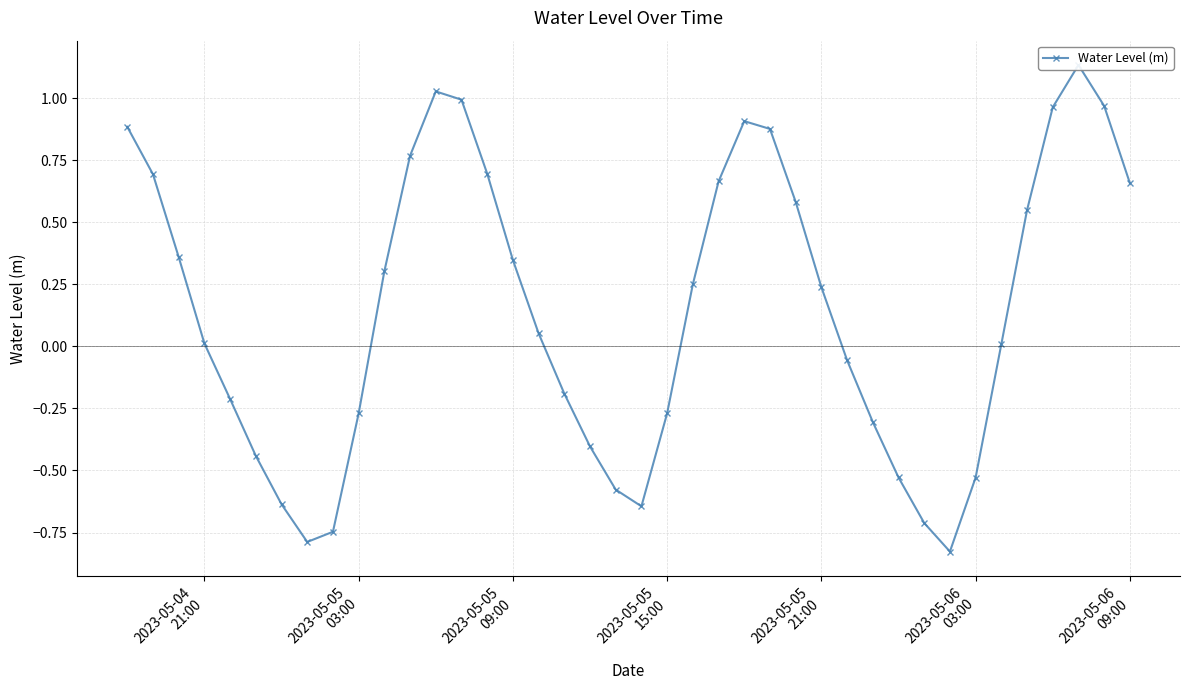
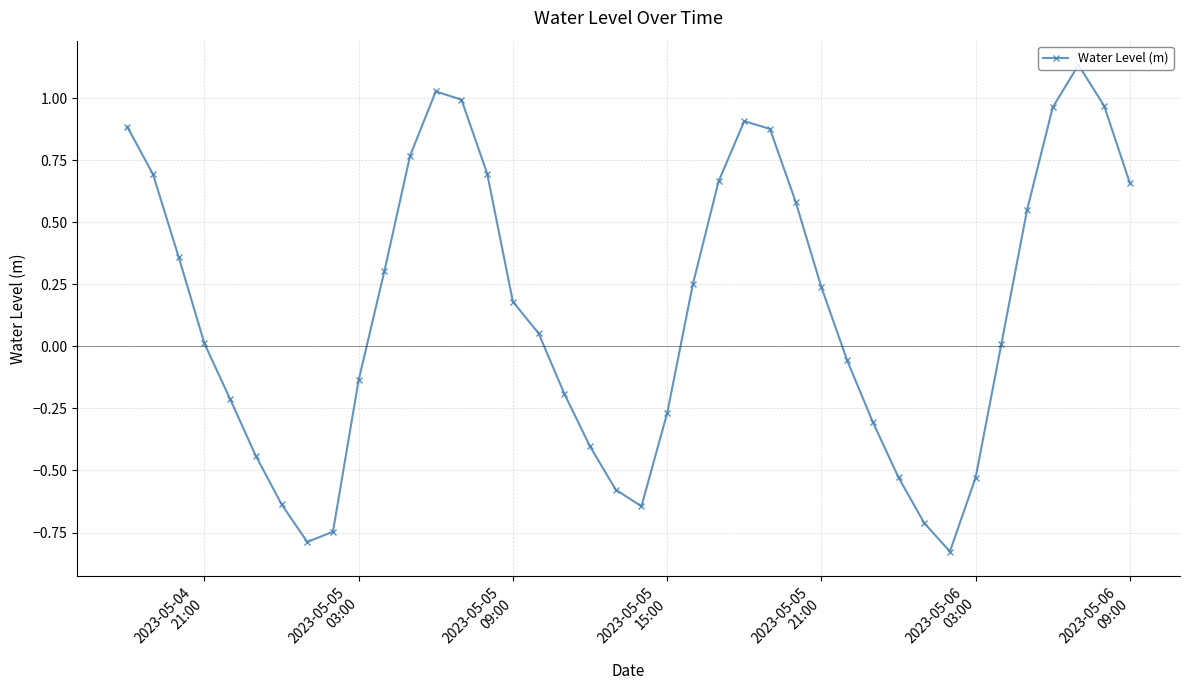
2023-05-05 03:00: -0.27 -> -0.14
2023-05-05 09:00: 0.35 -> 0.18
